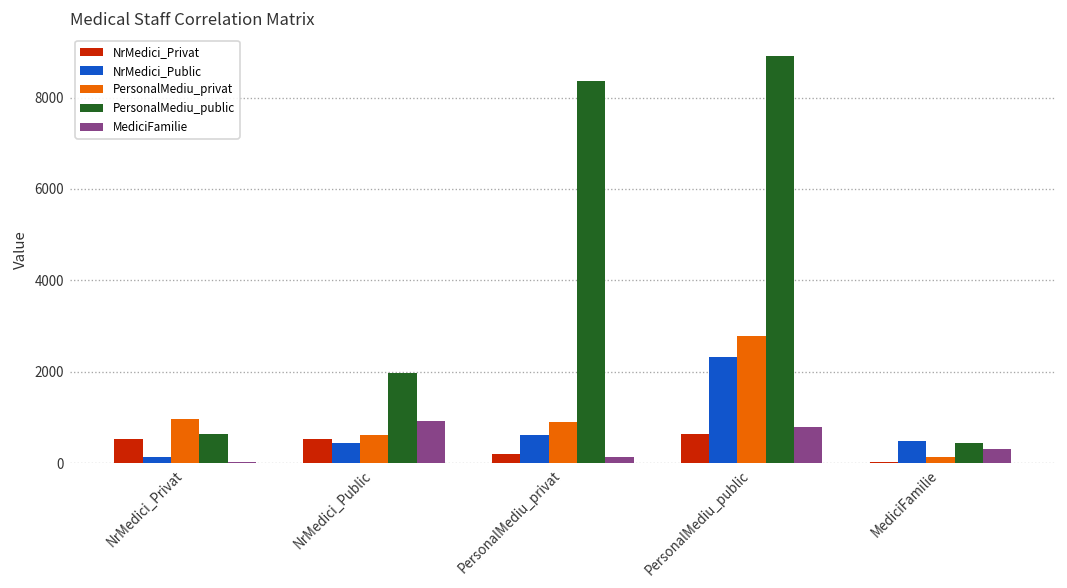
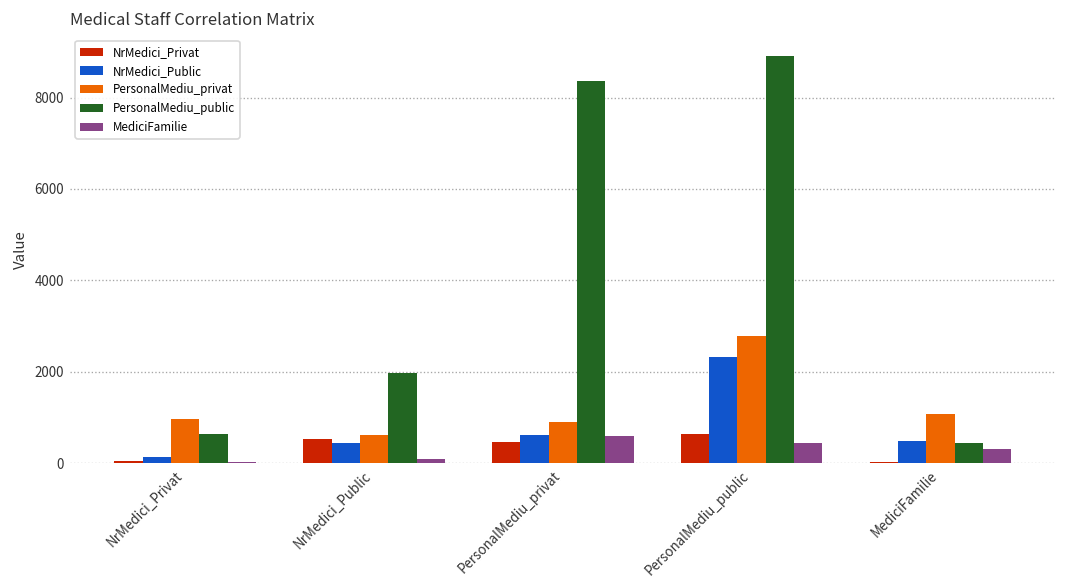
NrMedici_Privat, NrMedici_Privat: 500 -> 0
MediciFamilie, NrMedici_Public: 900 -> 100
NrMedici_Privat, PersonalMediu_privat: 200 -> 500
MediciFamilie, PersonalMediu_privat: 100 -> 600
MediciFamilie, PersonalMediu_public: 800 -> 500
PersonalMediu_privat, MediciFamilie: 100 -> 1100
